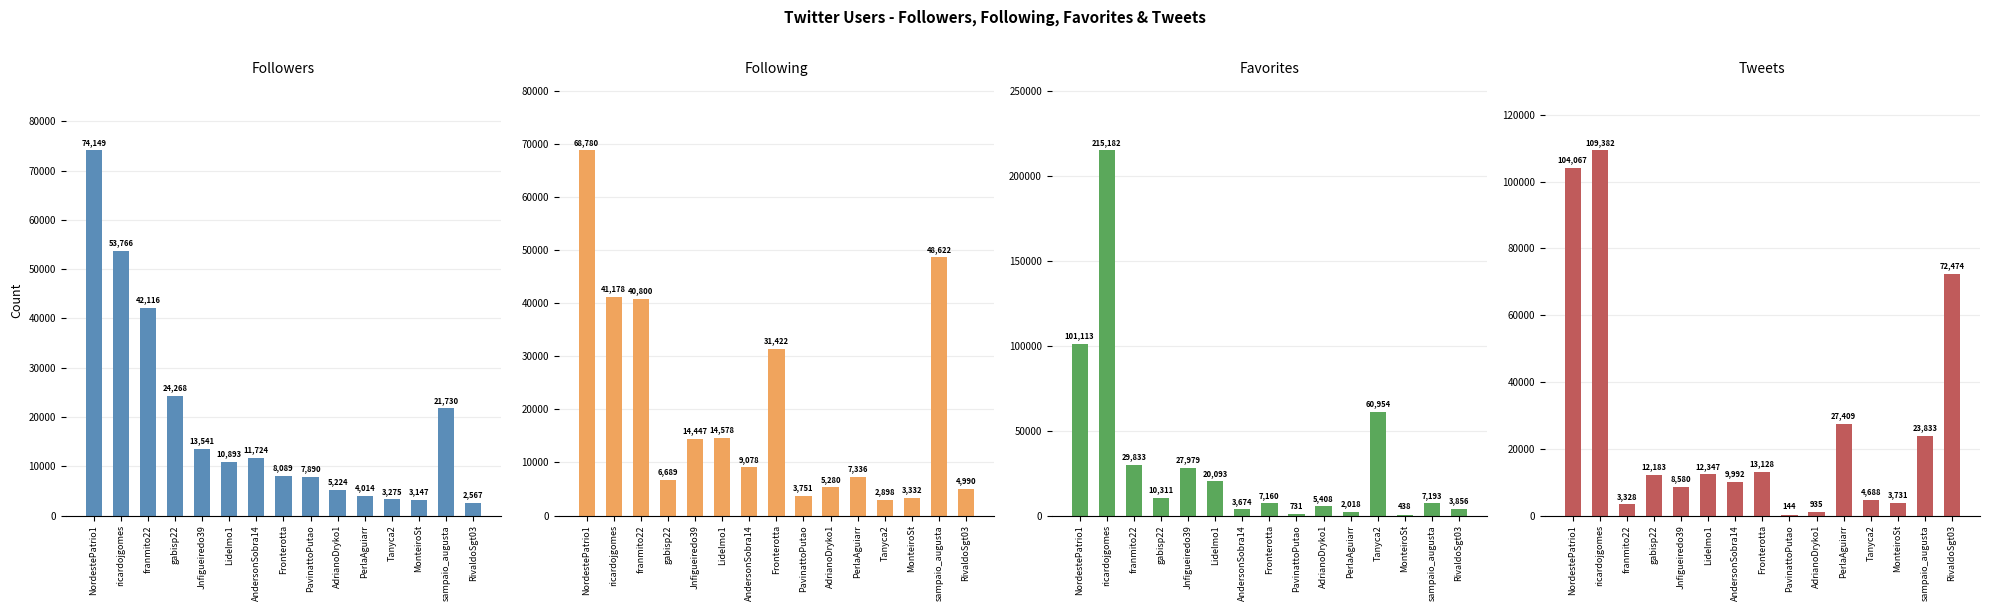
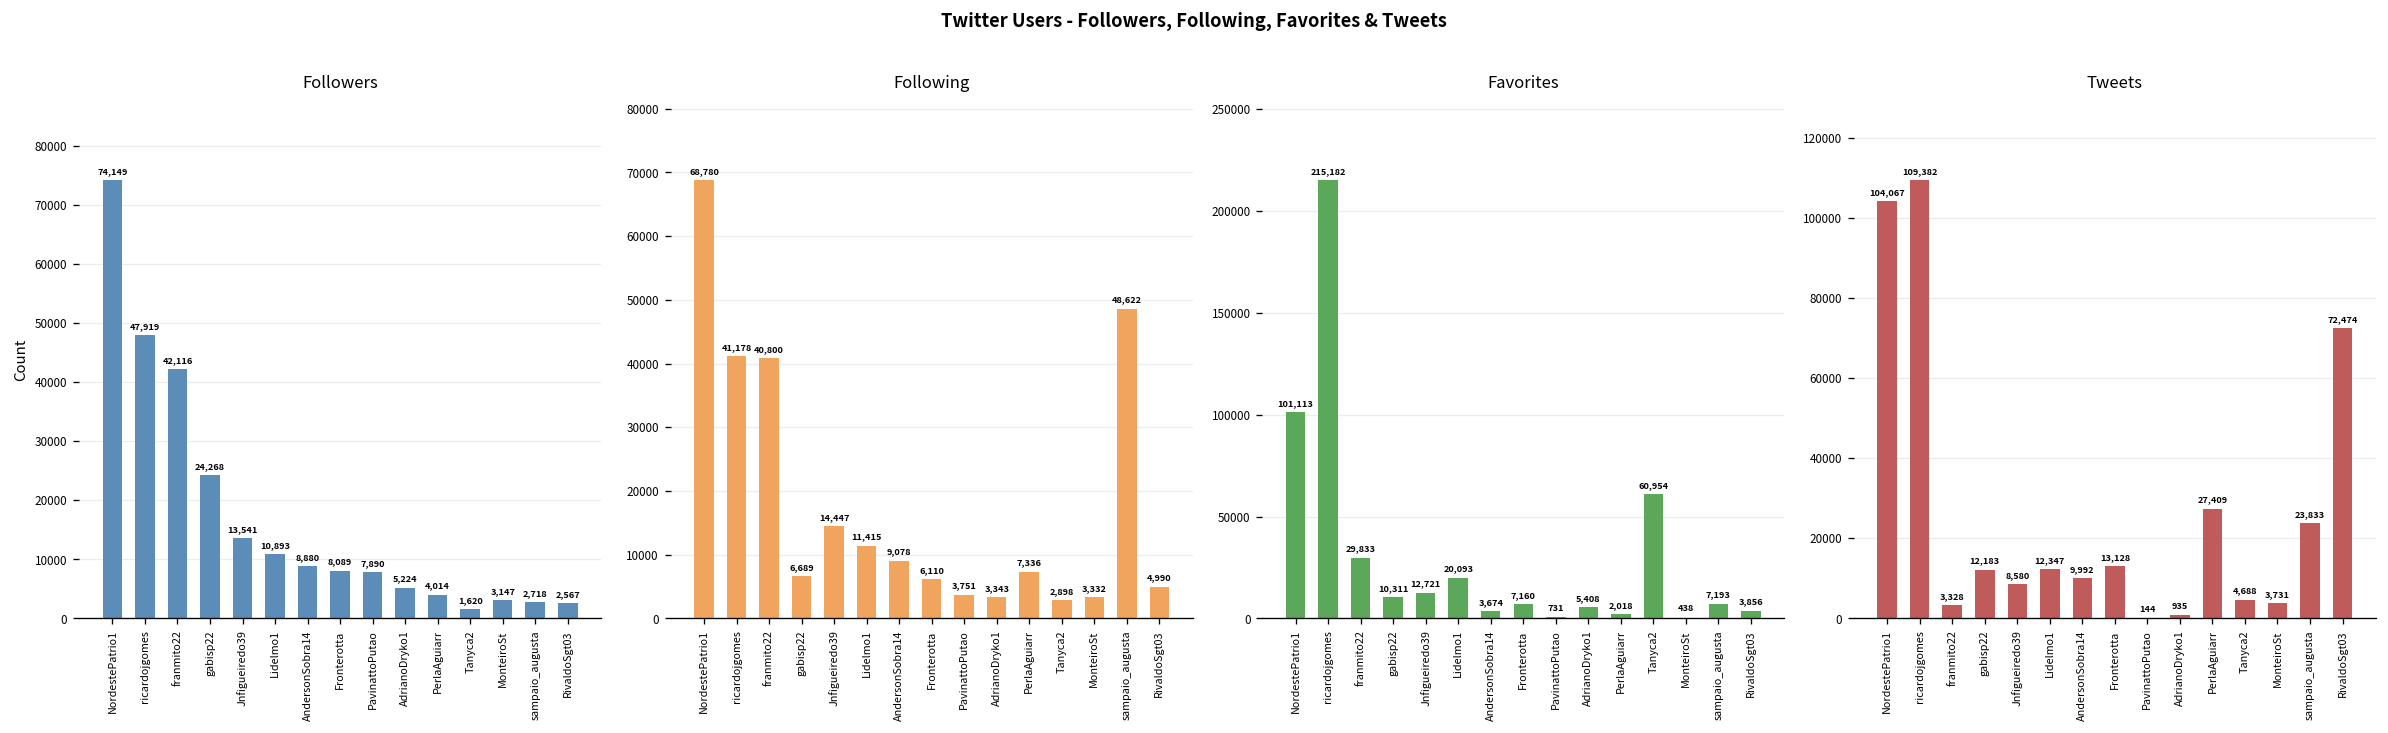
Followers, ricardojgomes: 53,766 -> 47,919
Followers, AndersonSobra14: 11,724 -> 8,880
Followers, Tanyca2: 3,275 -> 1,620
Followers, sampaio_augusta: 21,730 -> 2,718
Following, Lidelmo1: 14,578 -> 11,415
Following, Fronterotta: 31,422 -> 6,110
Following, AdrianoDryko1: 5,280 -> 3,343
Favorites, Jnfigueiredo39: 27,979 -> 12,721
